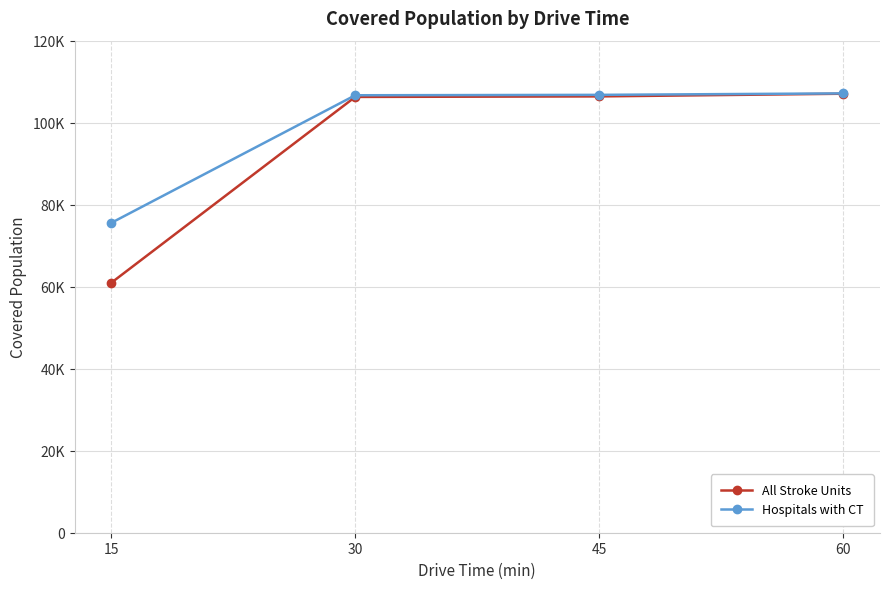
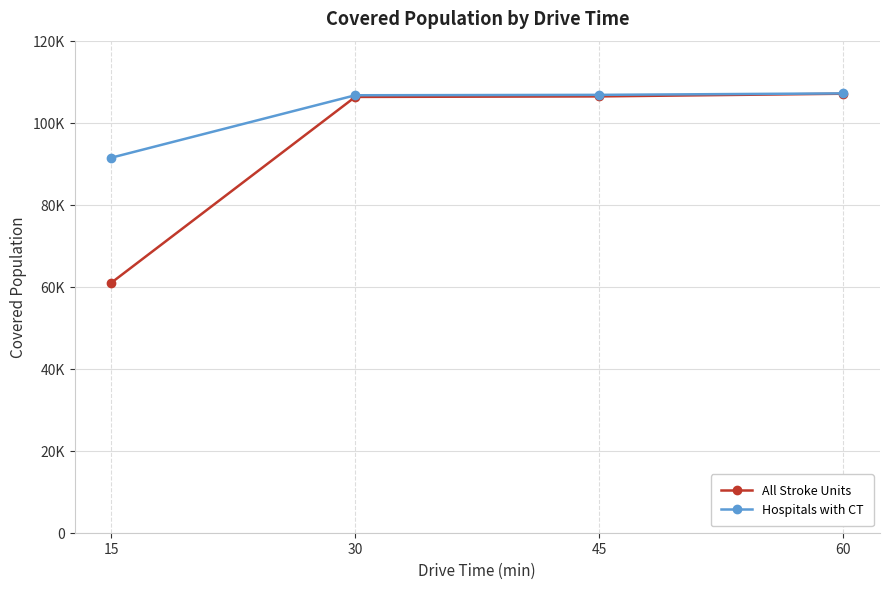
Hospitals with CT, 15: 76000 -> 91000
